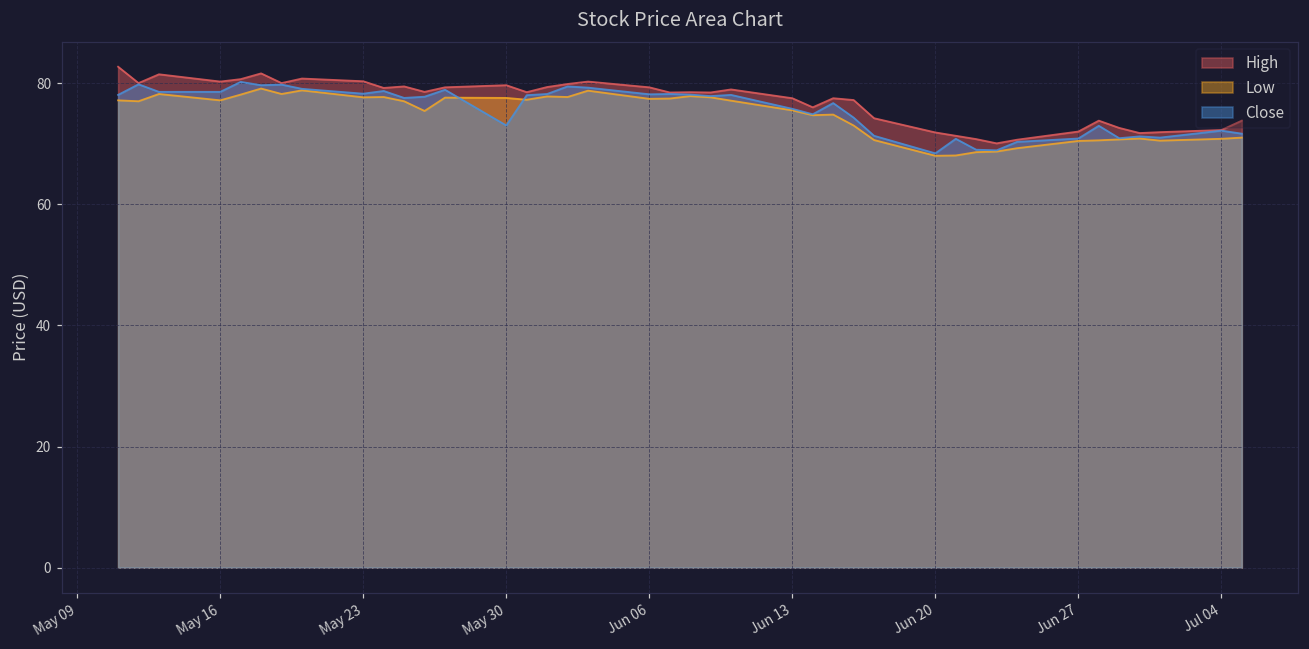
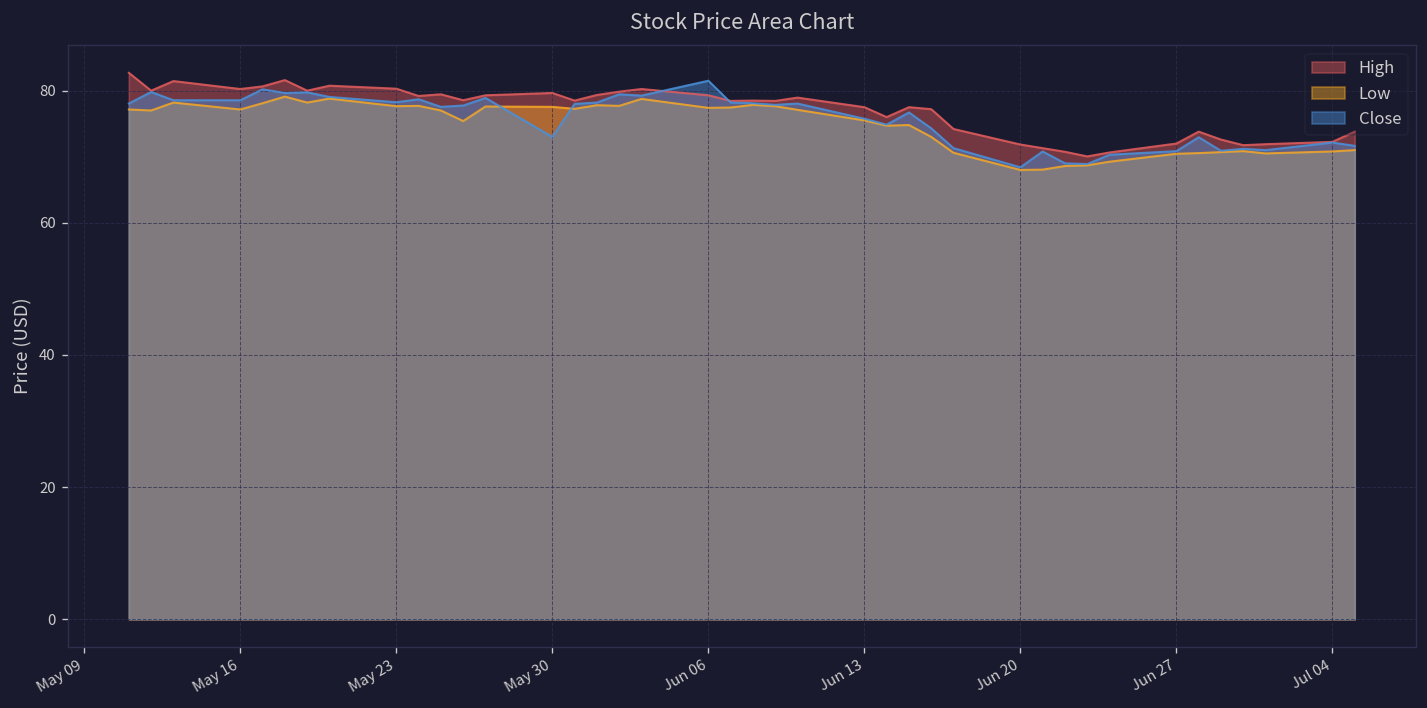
Close, Jun 06: 78 -> 81
